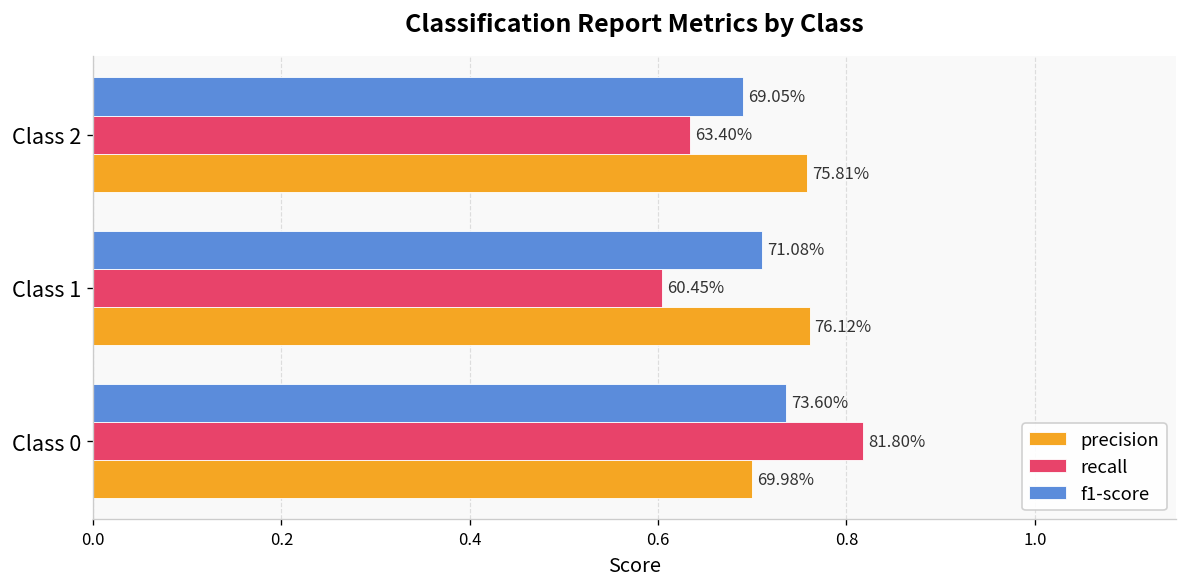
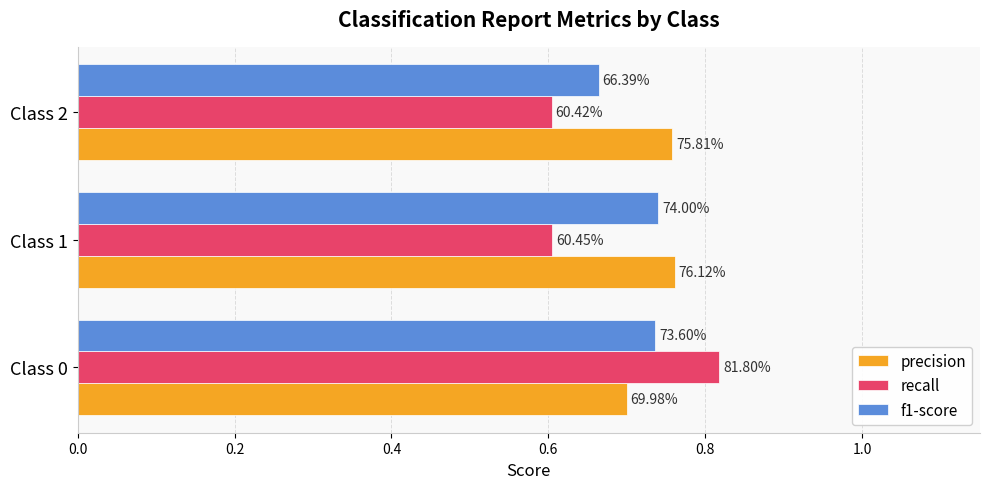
f1-score, Class 2: 69.05% -> 66.39%
recall, Class 2: 63.40% -> 60.42%
f1-score, Class 1: 71.08% -> 74.00%
